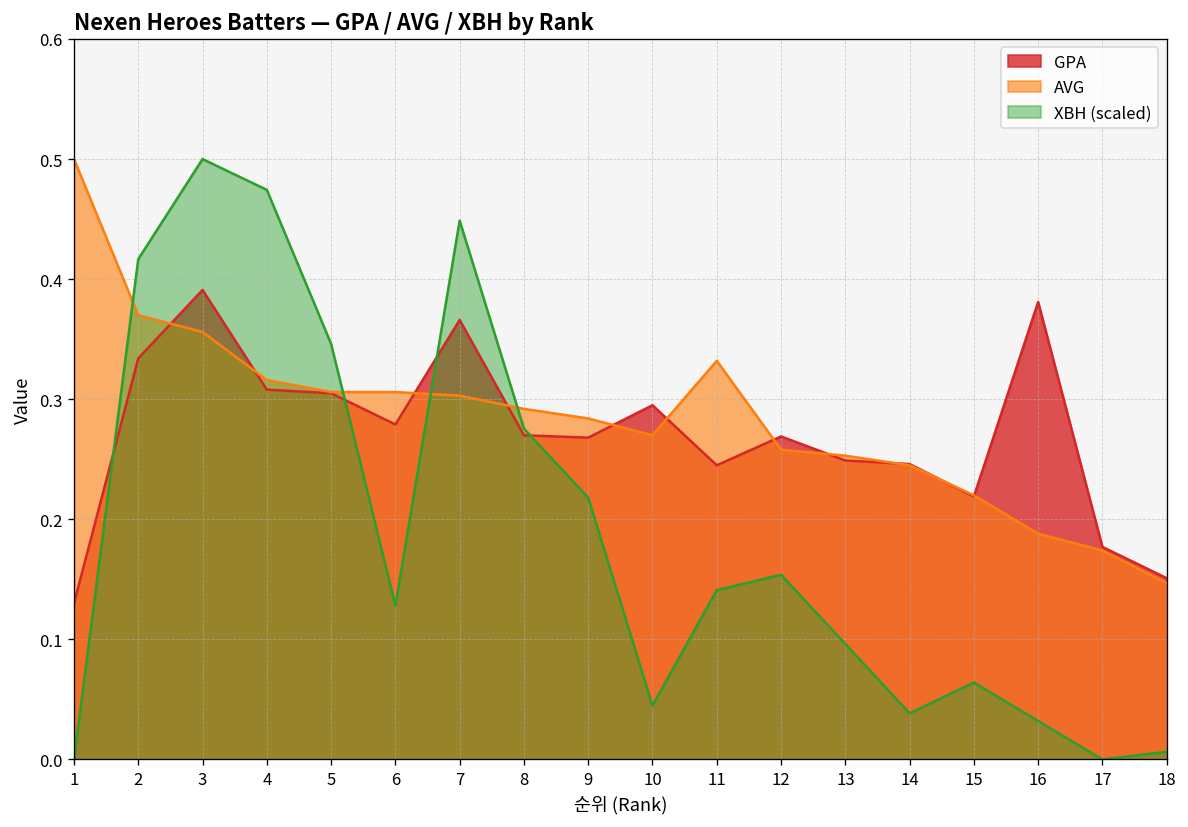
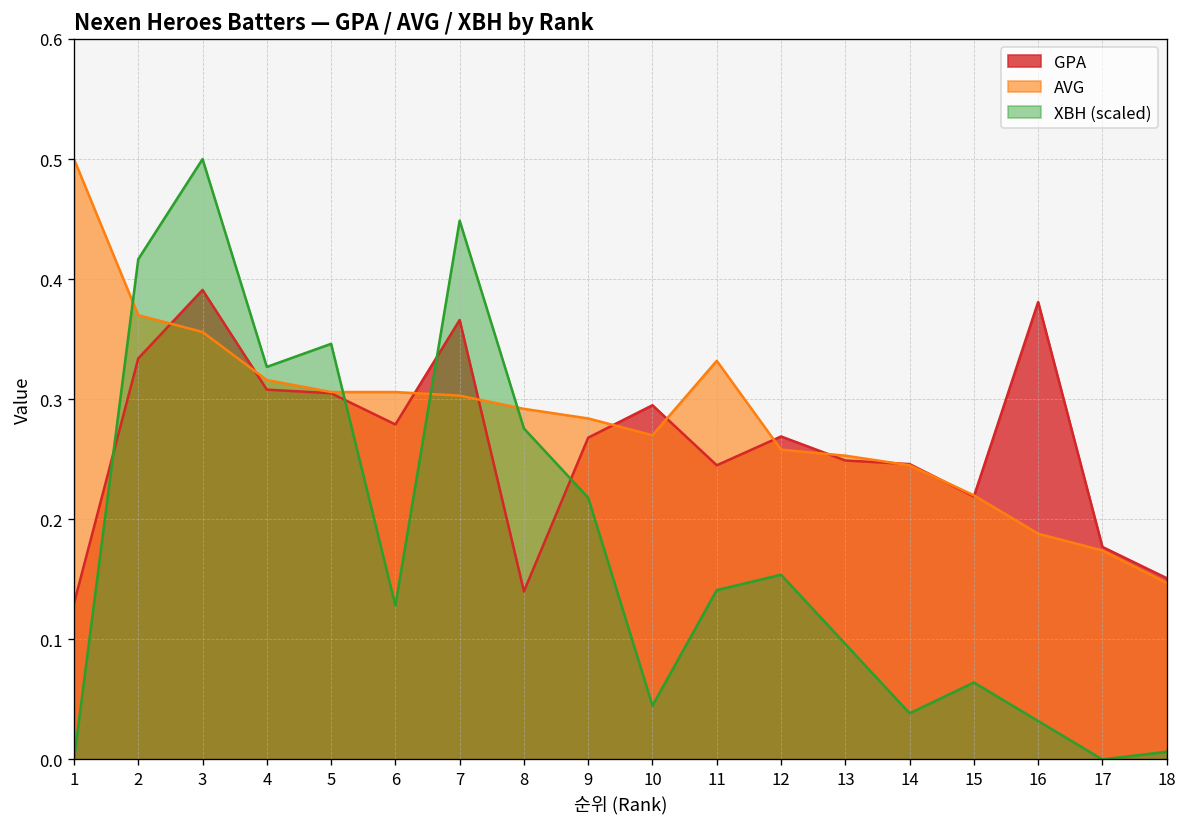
XBH (scaled), 4: 0.474 -> 0.327
GPA, 8: 0.27 -> 0.14
